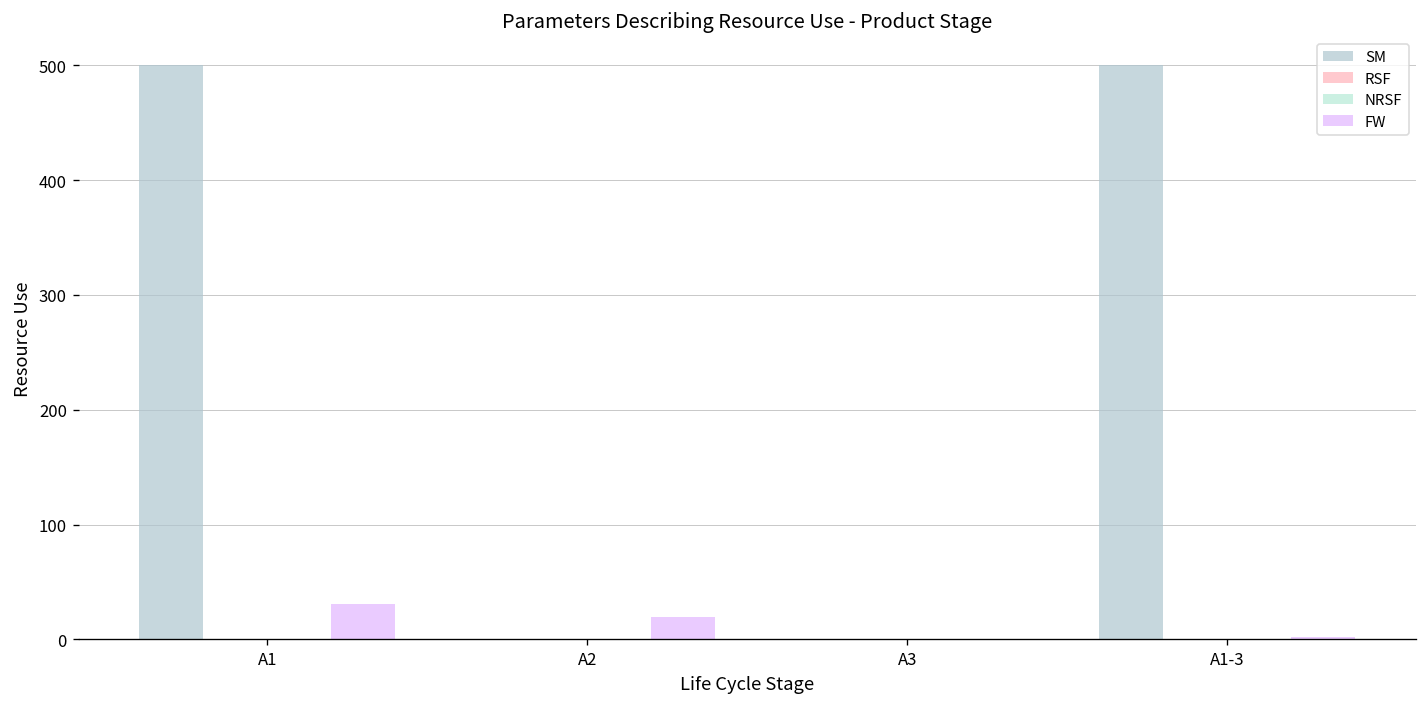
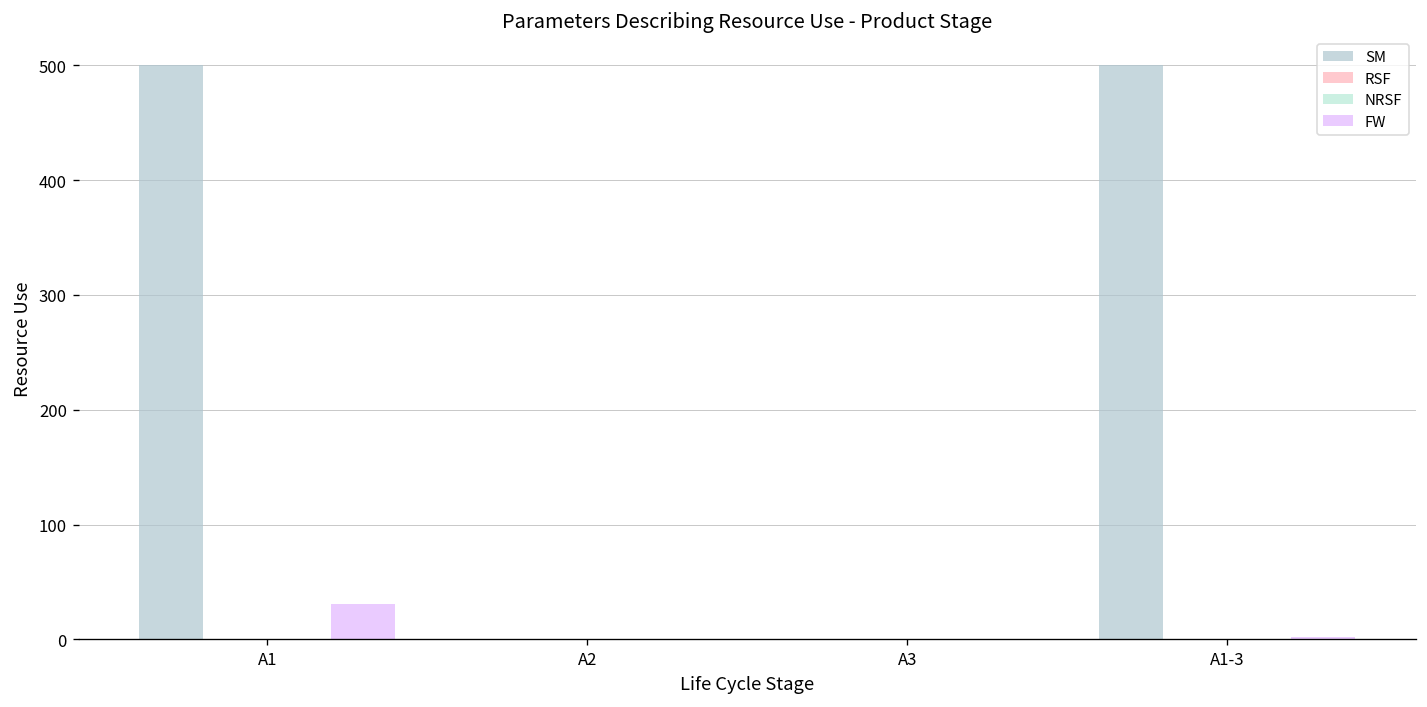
FW, A2: 20 -> 0
